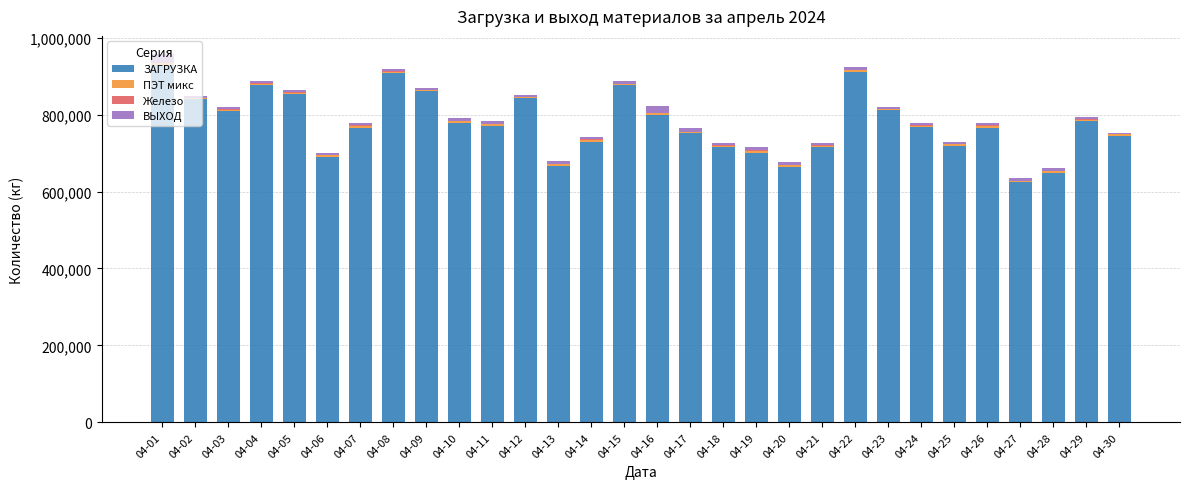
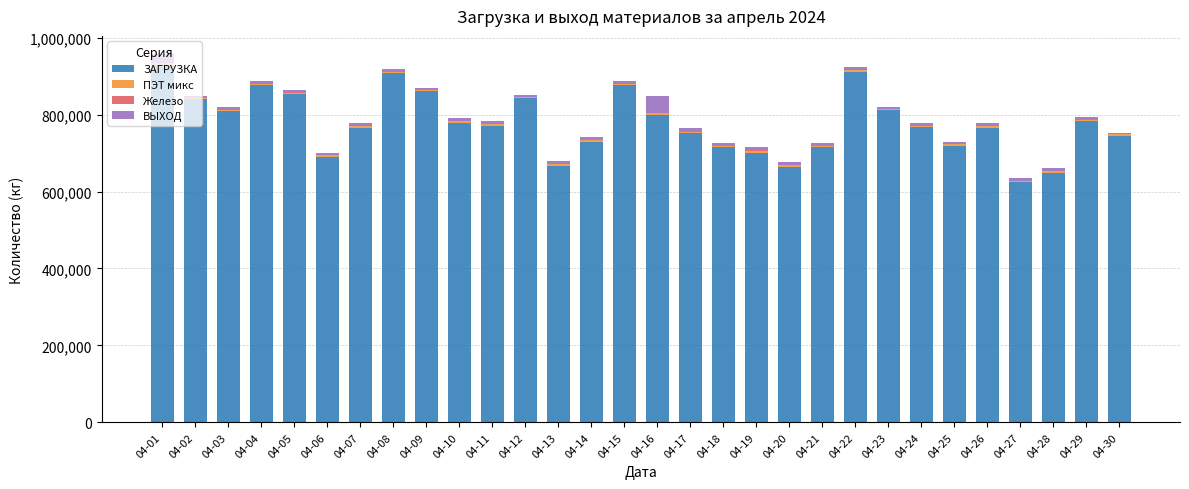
ВЫХОД, 04-16: 20,000 -> 40,000
